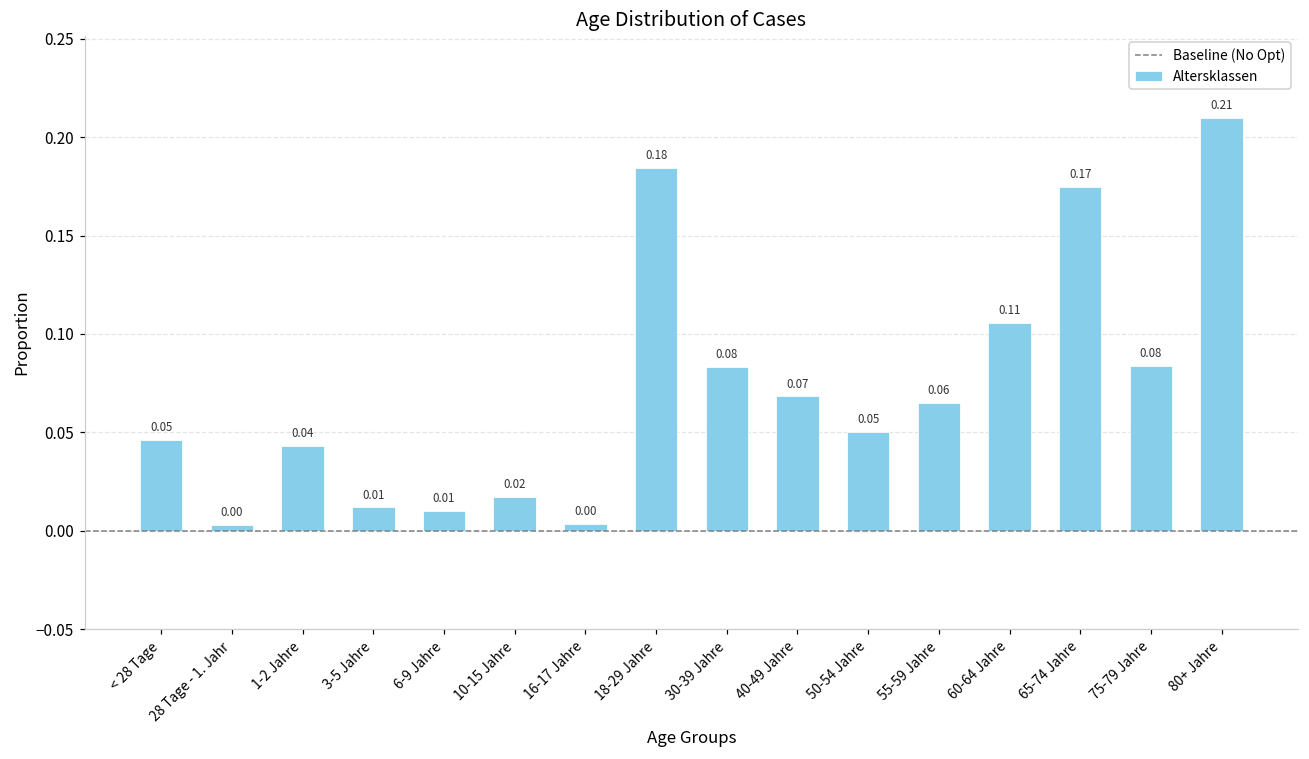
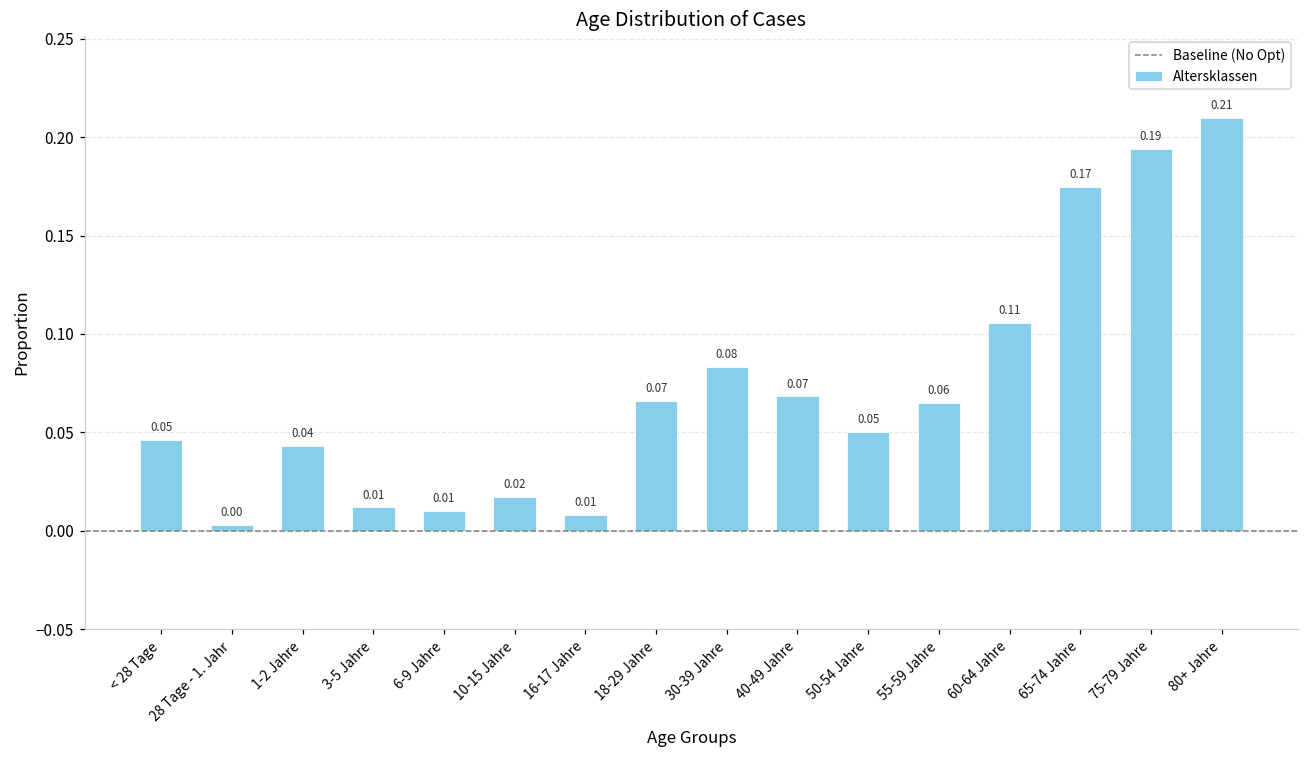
16-17 Jahre: 0.00 -> 0.01
18-29 Jahre: 0.18 -> 0.07
75-79 Jahre: 0.08 -> 0.19
